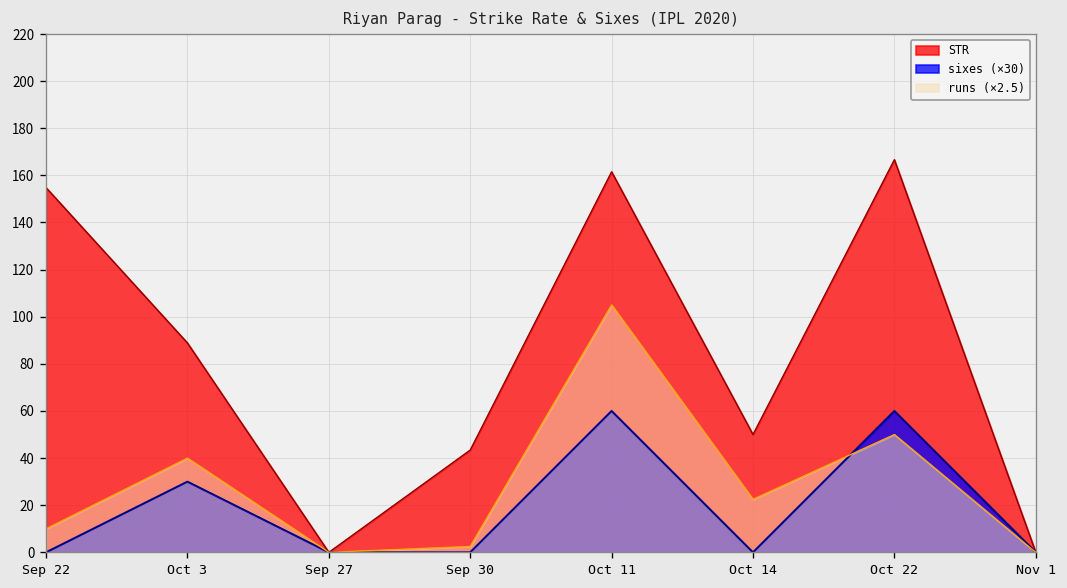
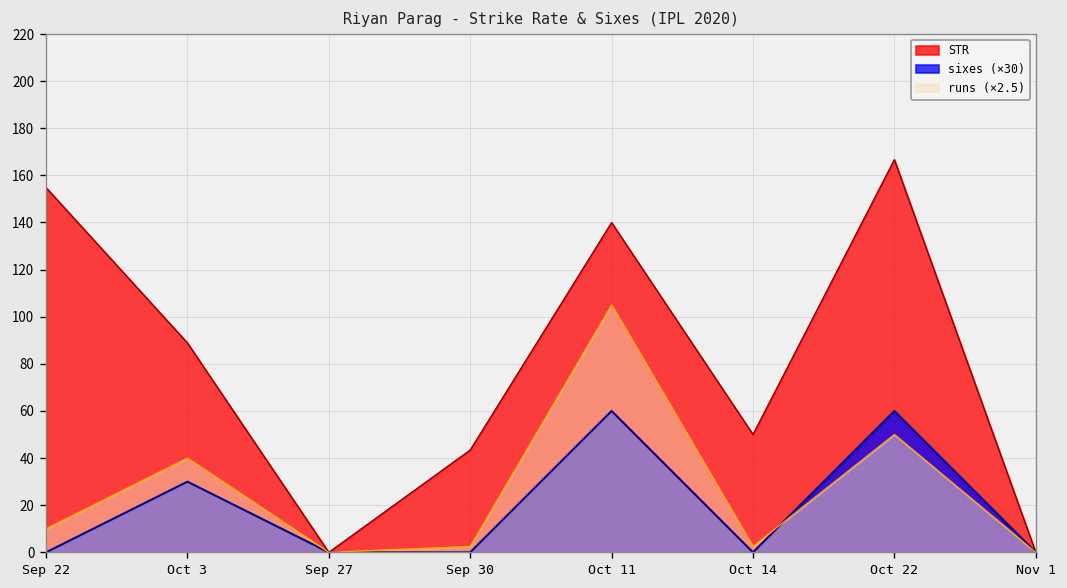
STR, Oct 11: 162 -> 140
runs (×2.5), Oct 14: 23 -> 3
